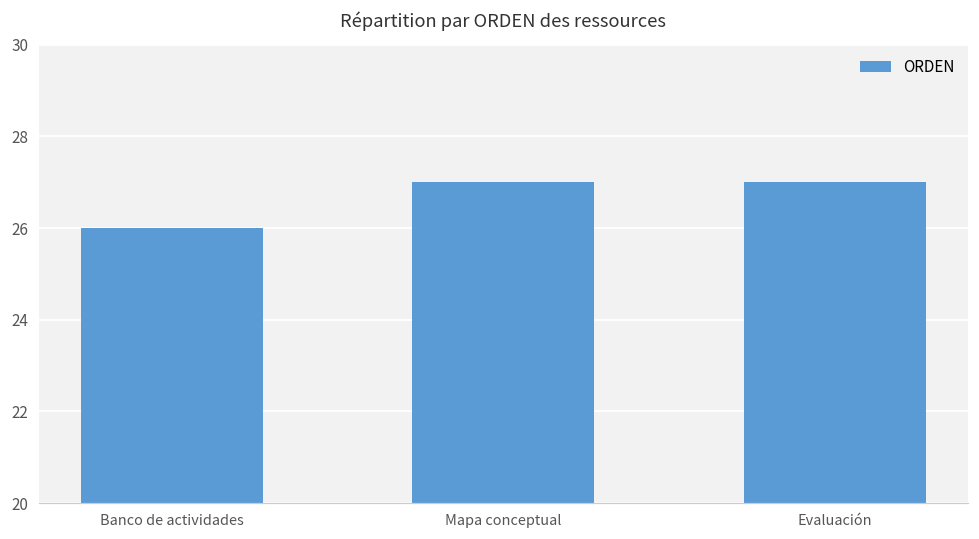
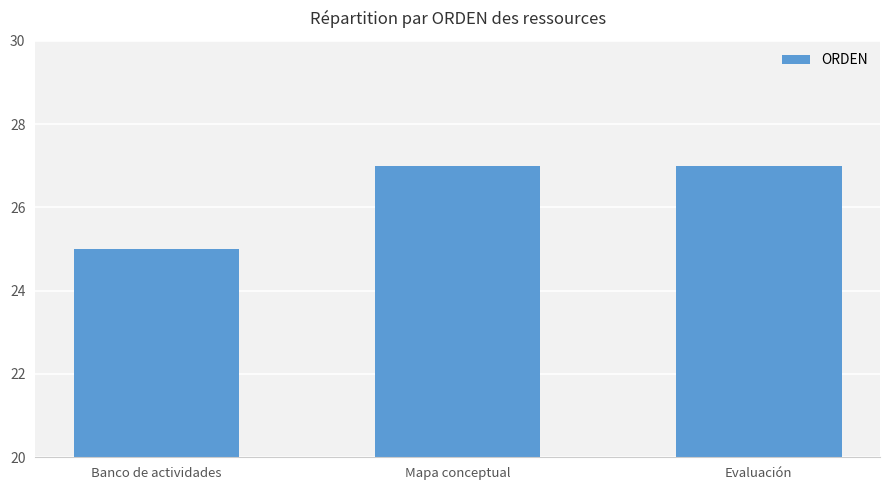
Banco de actividades: 26 -> 25
